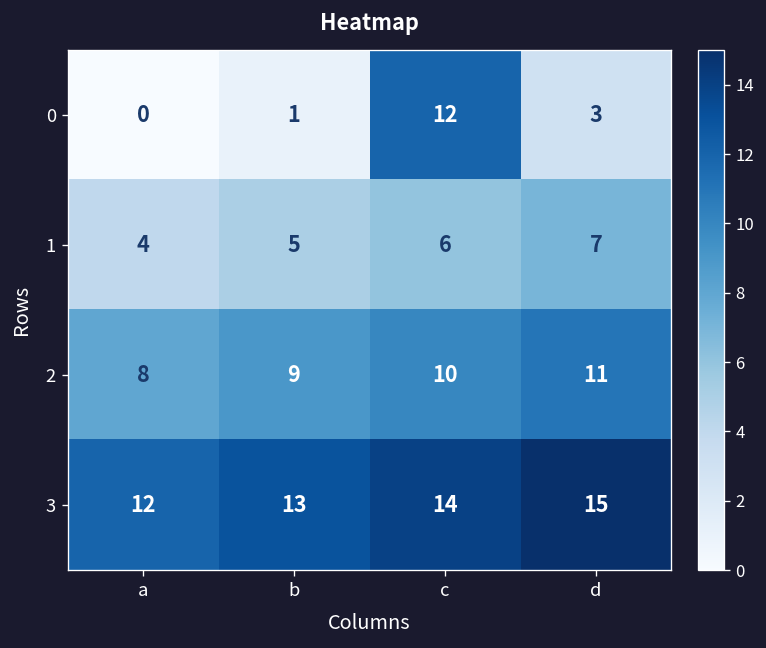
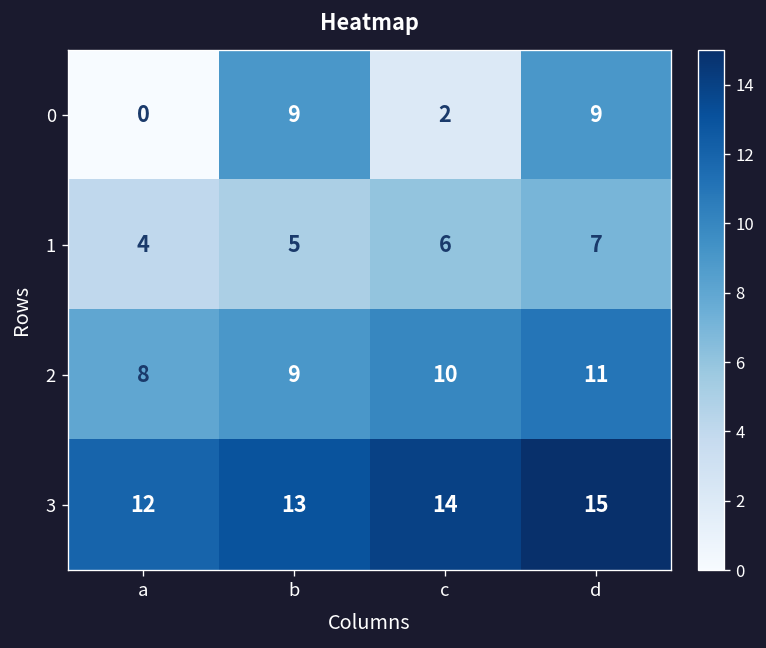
0, b: 1 -> 9
0, c: 12 -> 2
0, d: 3 -> 9
